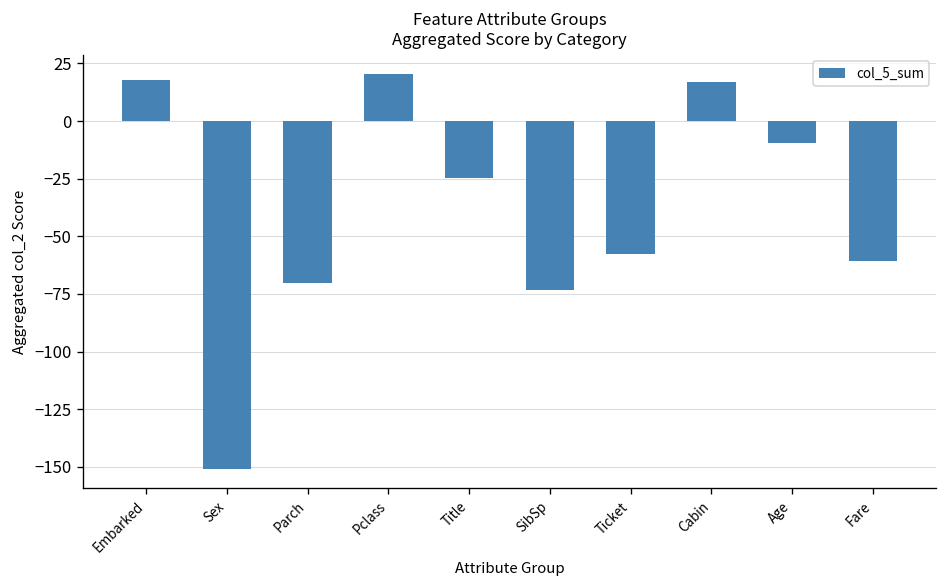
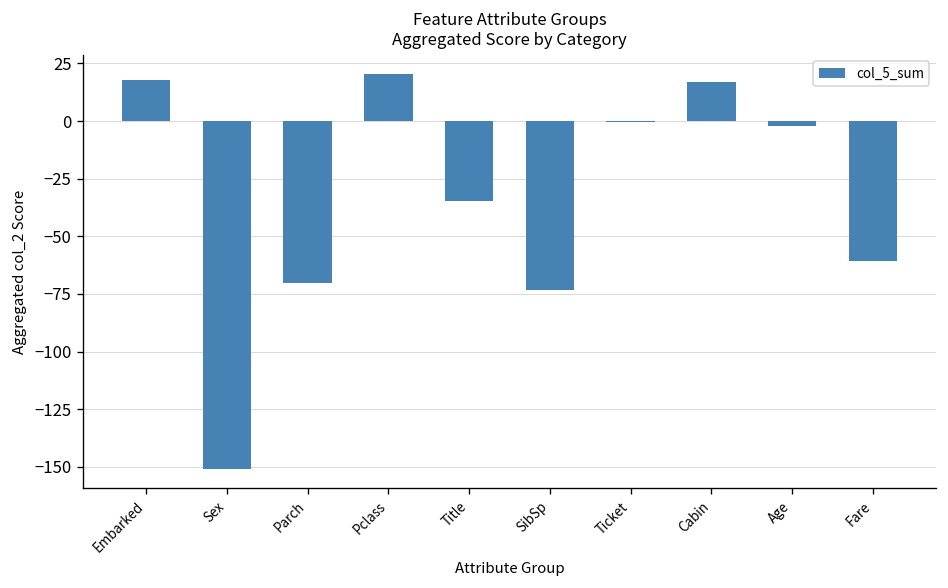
Title: -25 -> -35
Ticket: -58 -> 0
Age: -10 -> -2
